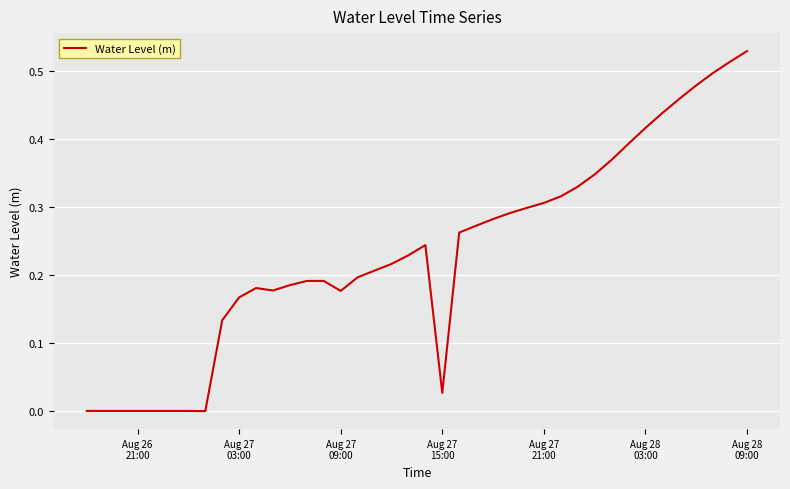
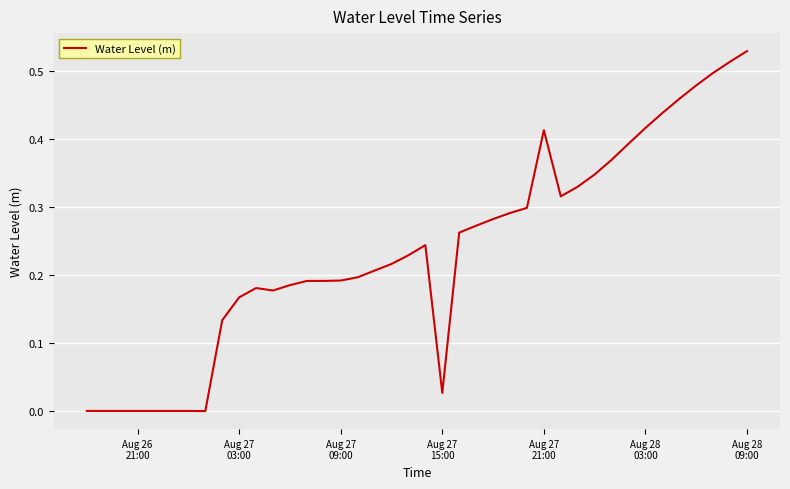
Aug 27 09:00: 0.18 -> 0.19
Aug 27 21:00: 0.31 -> 0.41
